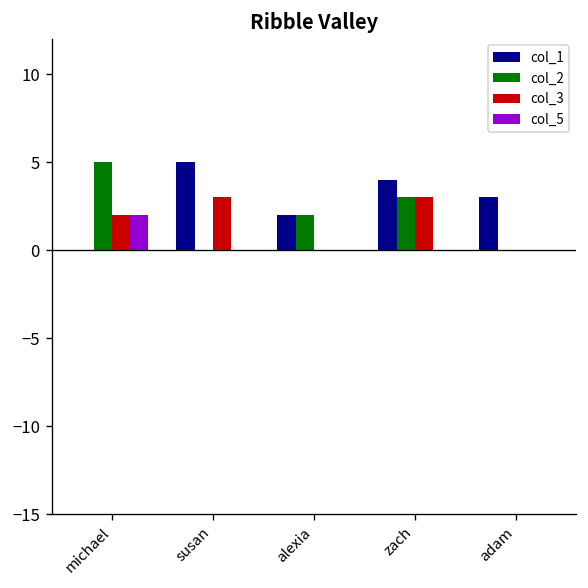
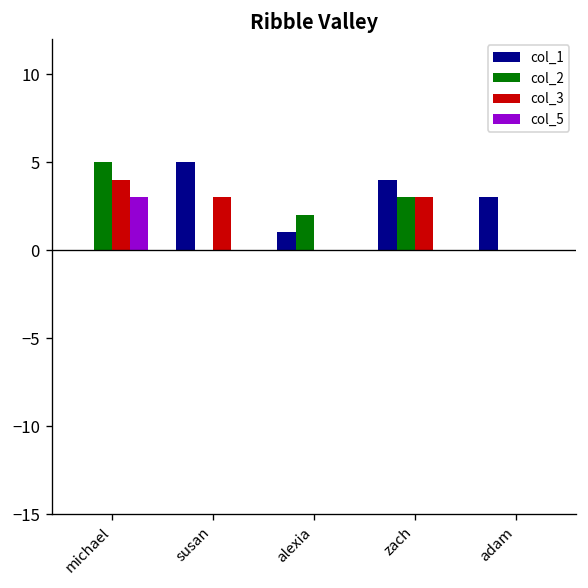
col_3, michael: 2 -> 4
col_5, michael: 2 -> 3
col_1, alexia: 2 -> 1
